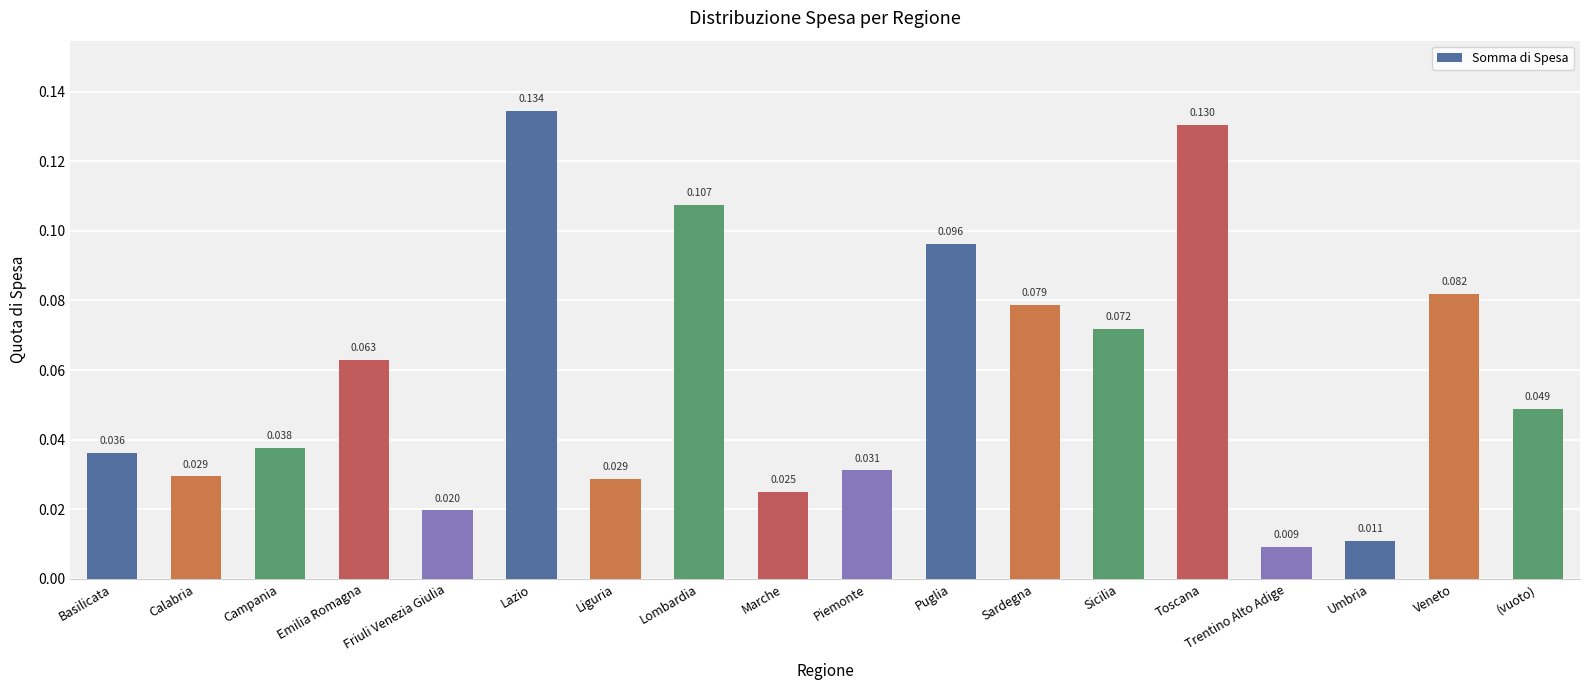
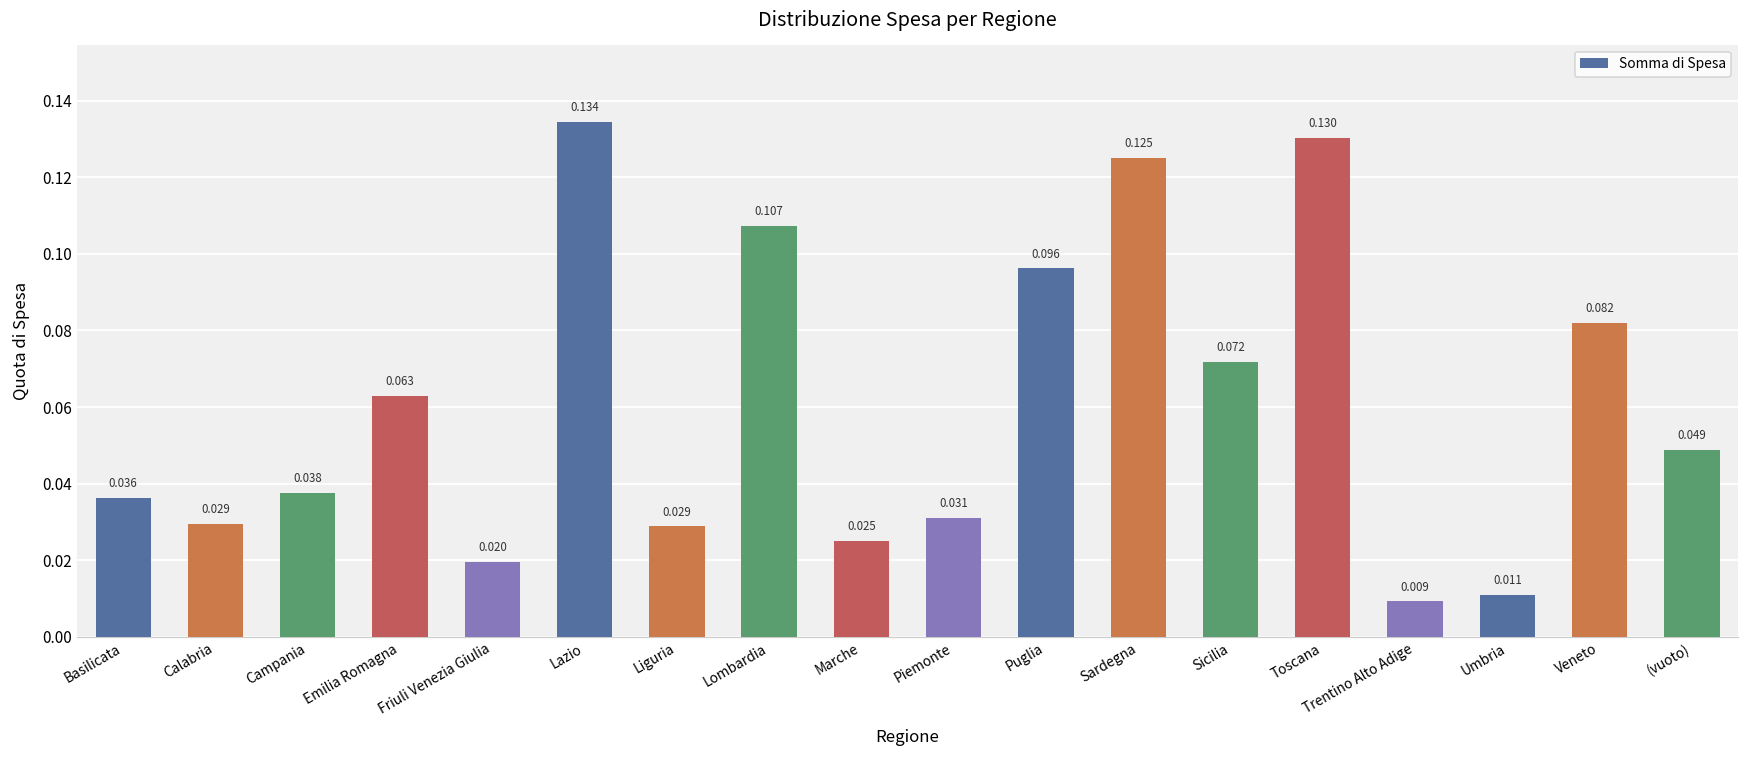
Sardegna: 0.079 -> 0.125
